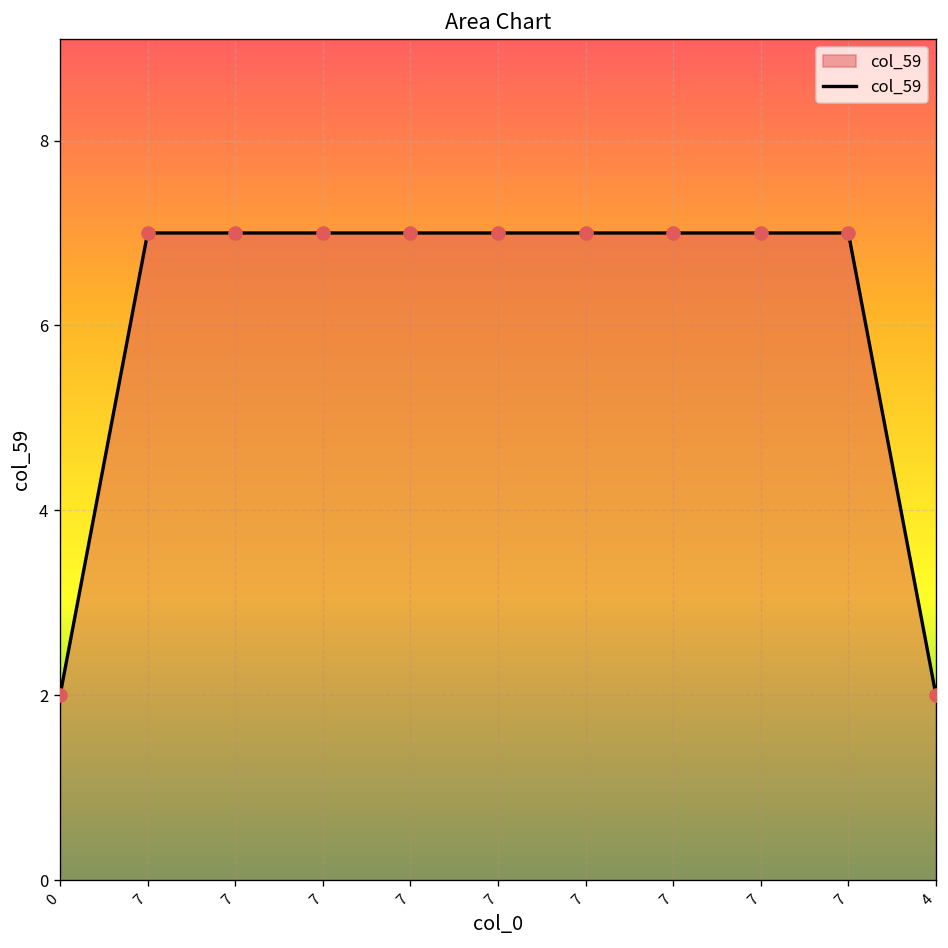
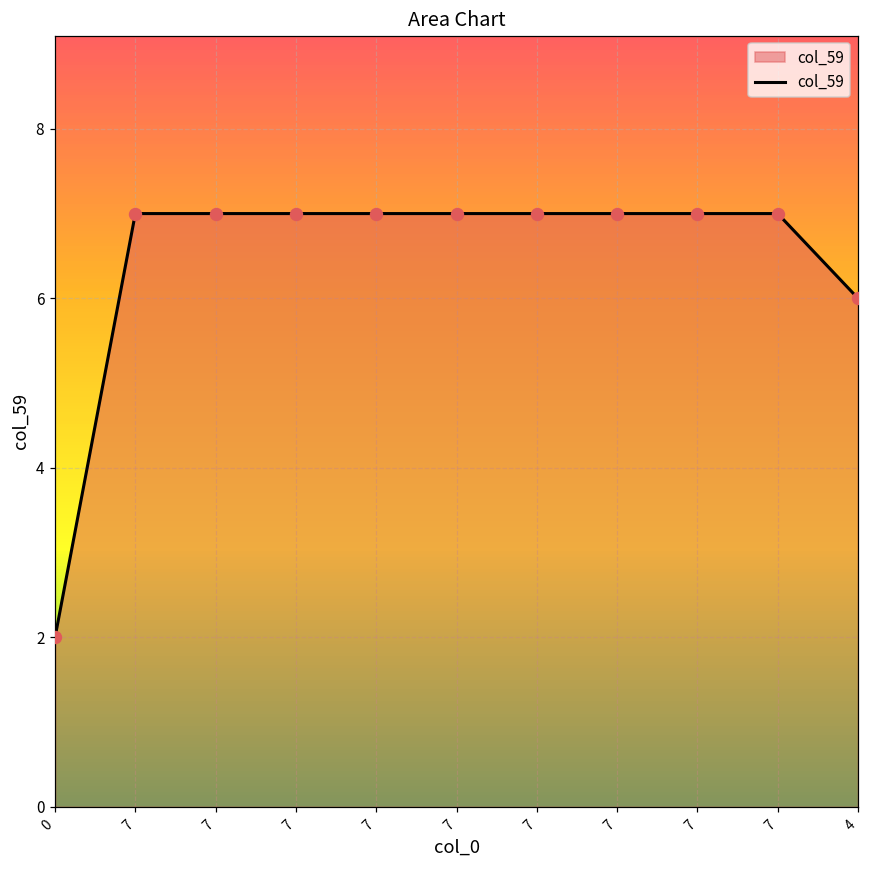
4: 2 -> 6
